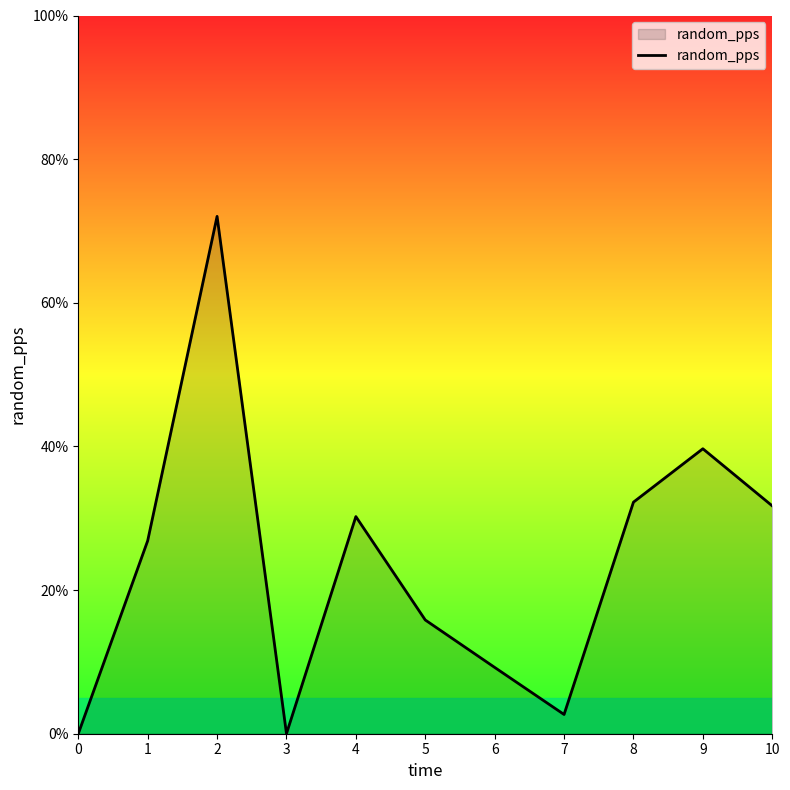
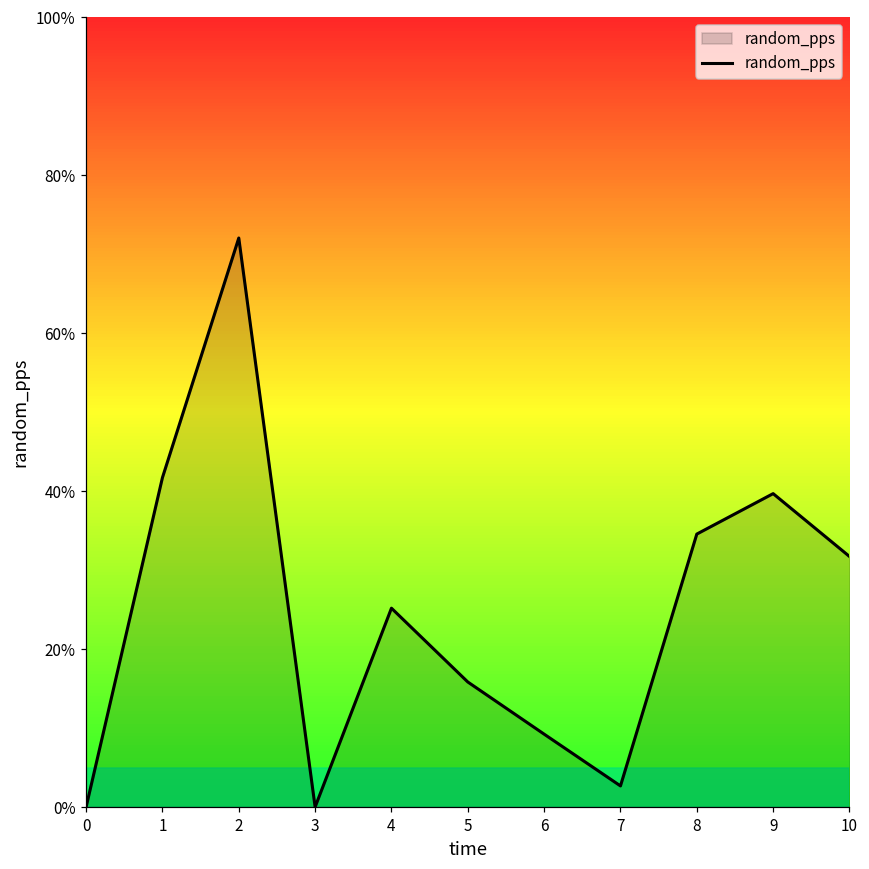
1: 27% -> 42%
4: 30% -> 25%
8: 32% -> 35%
